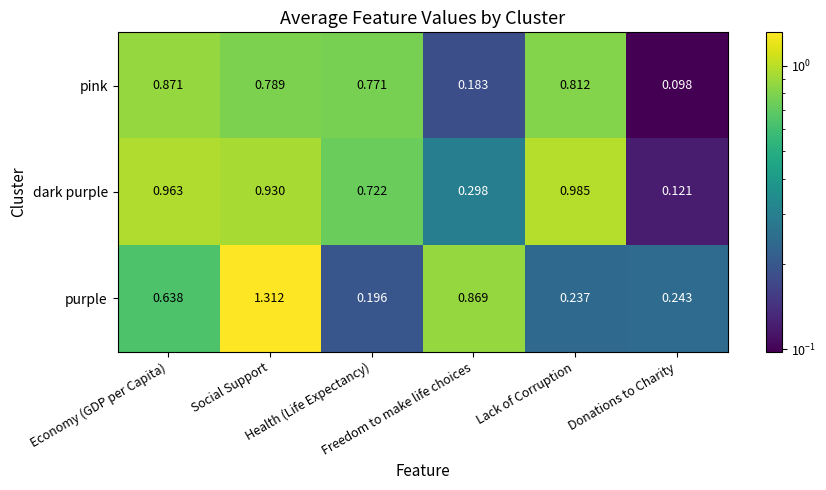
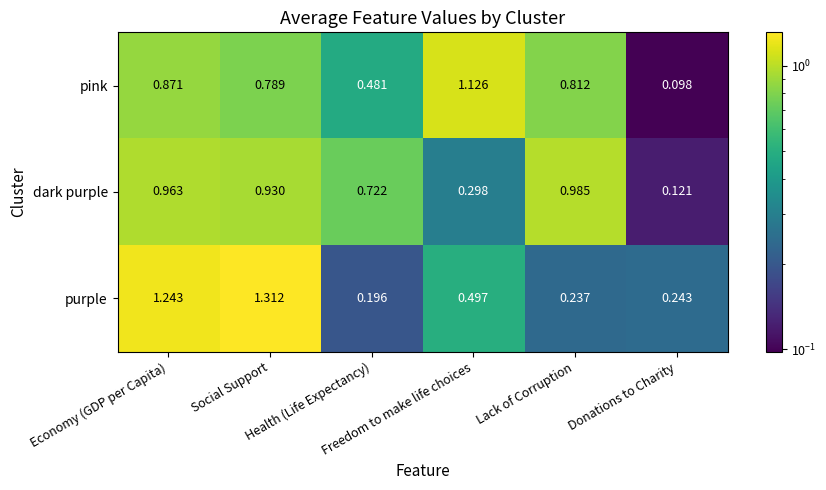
pink, Health (Life Expectancy): 0.771 -> 0.481
pink, Freedom to make life choices: 0.183 -> 1.126
purple, Economy (GDP per Capita): 0.638 -> 1.243
purple, Freedom to make life choices: 0.869 -> 0.497
